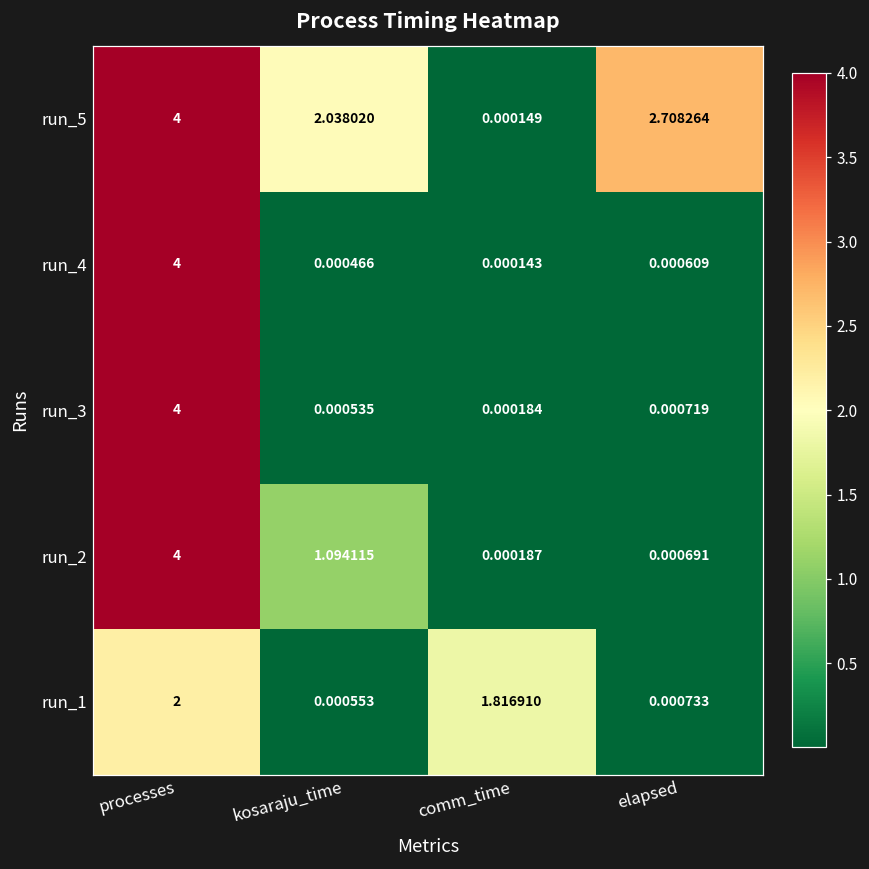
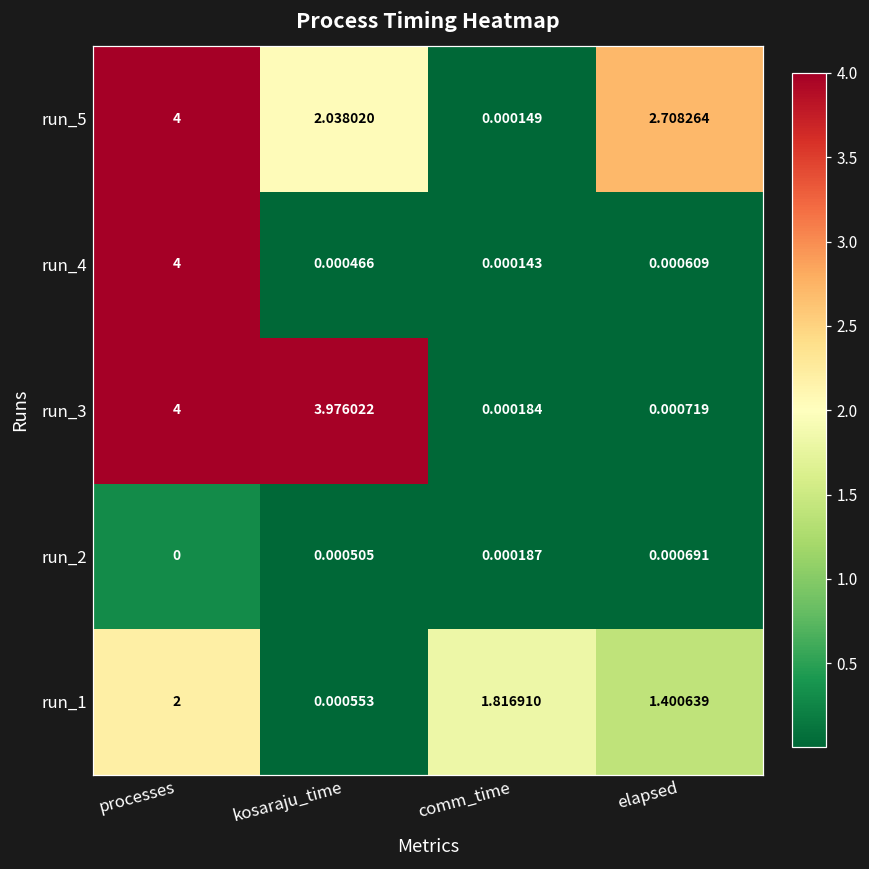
run_3, kosaraju_time: 0.000535 -> 3.976022
run_2, processes: 4 -> 0
run_2, kosaraju_time: 1.094115 -> 0.000505
run_1, elapsed: 0.000733 -> 1.400639
